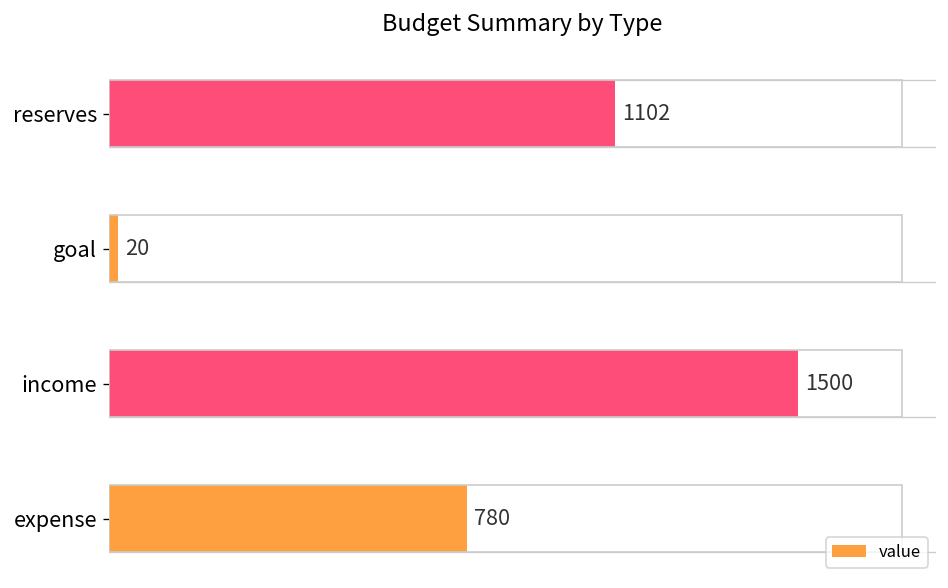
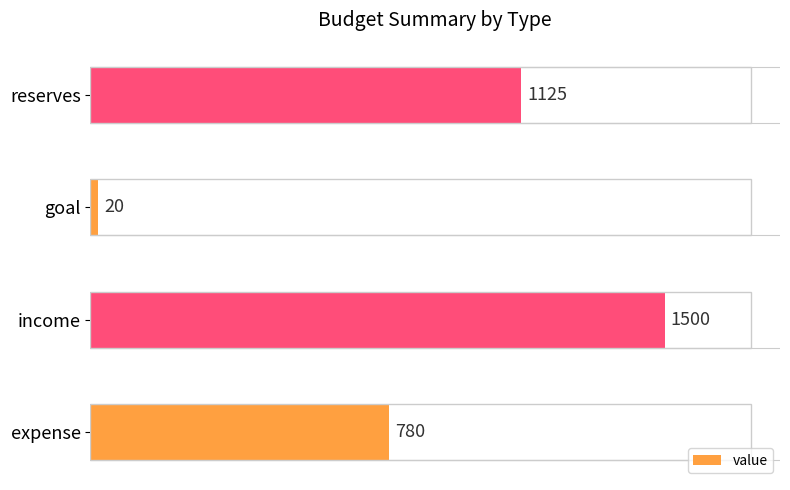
reserves: 1102 -> 1125
